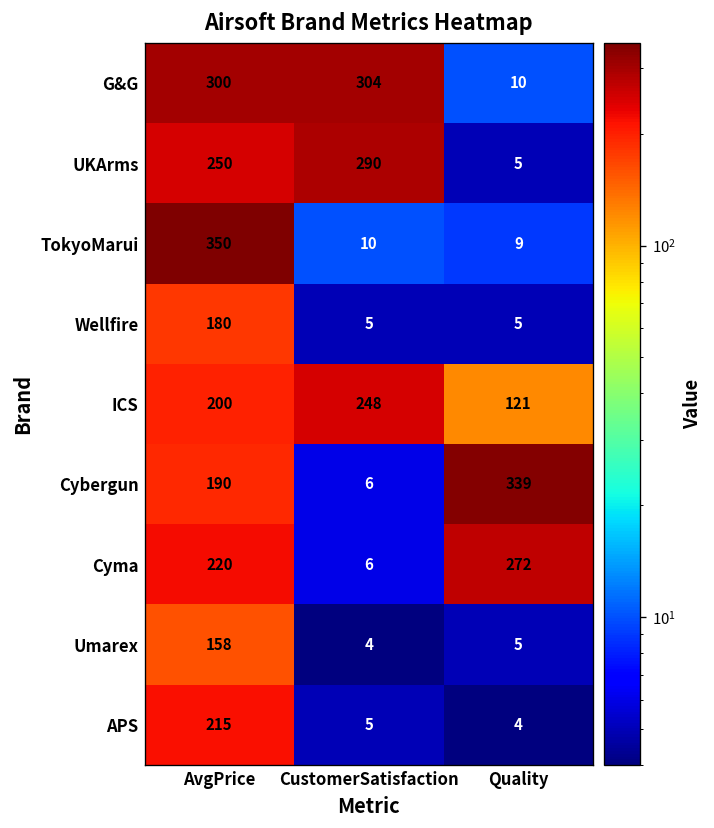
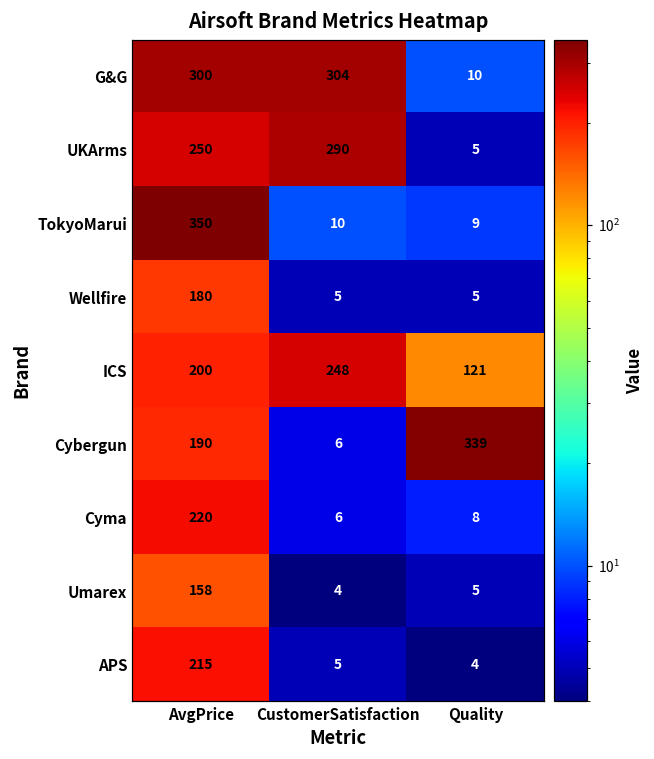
Cyma, Quality: 272 -> 8
